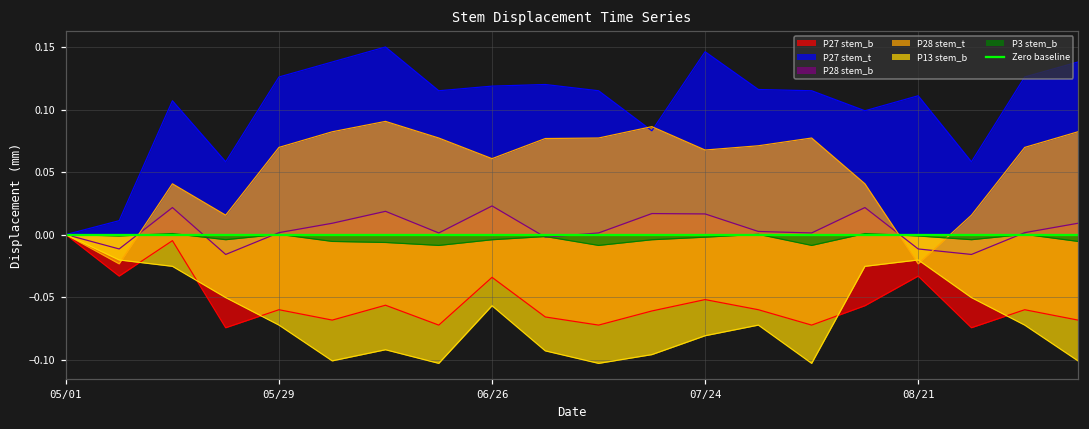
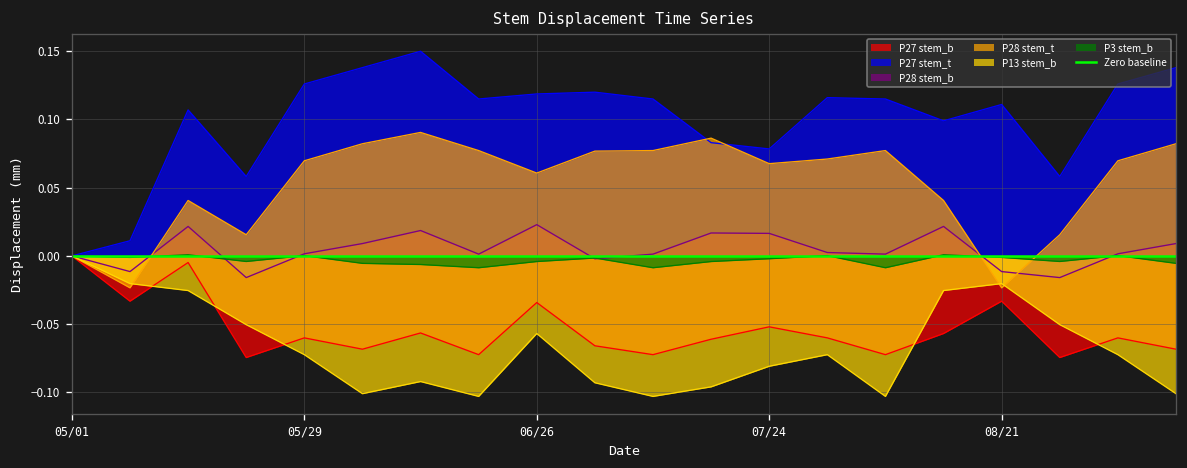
P27 stem_t, 07/24: 0.146 -> 0.078
